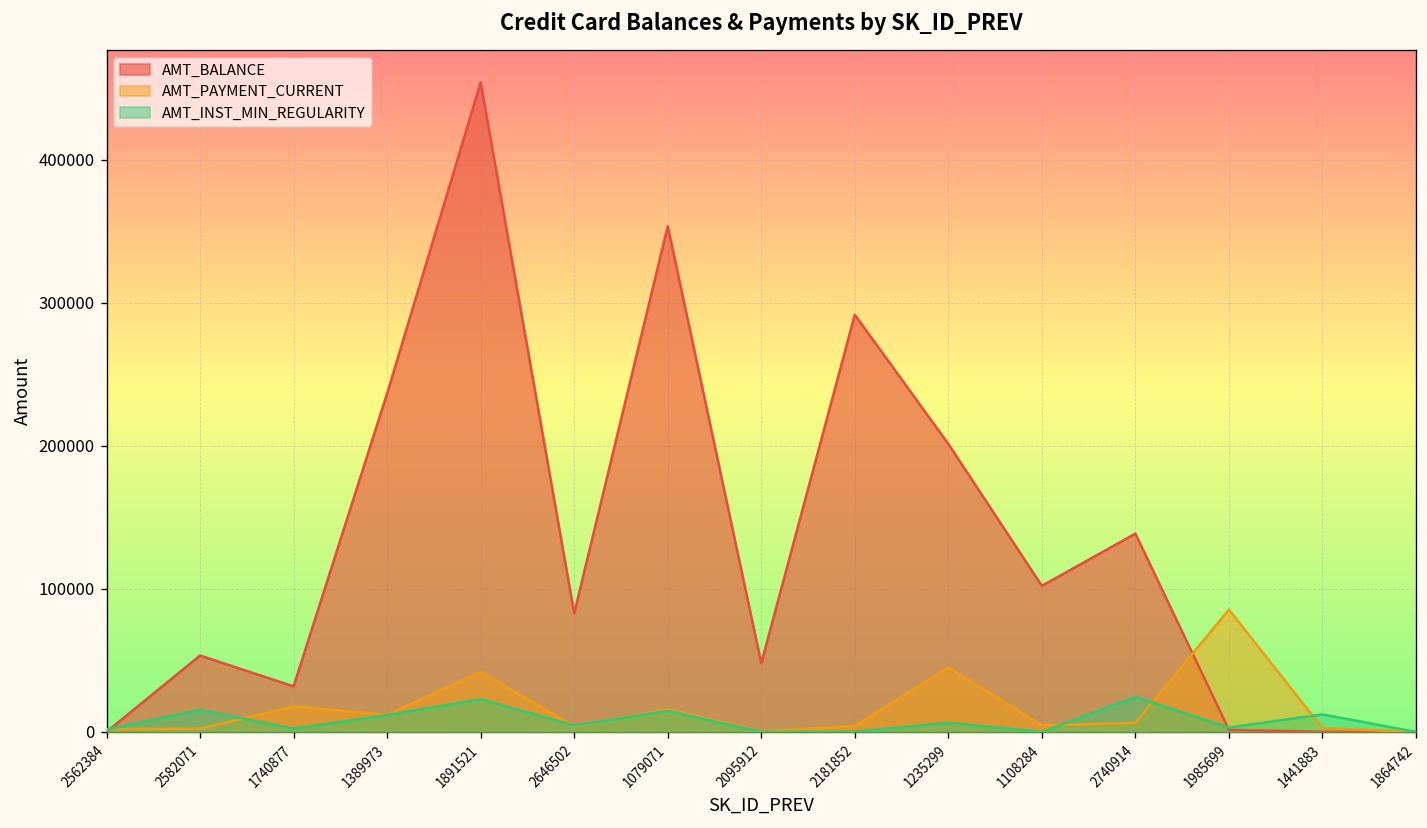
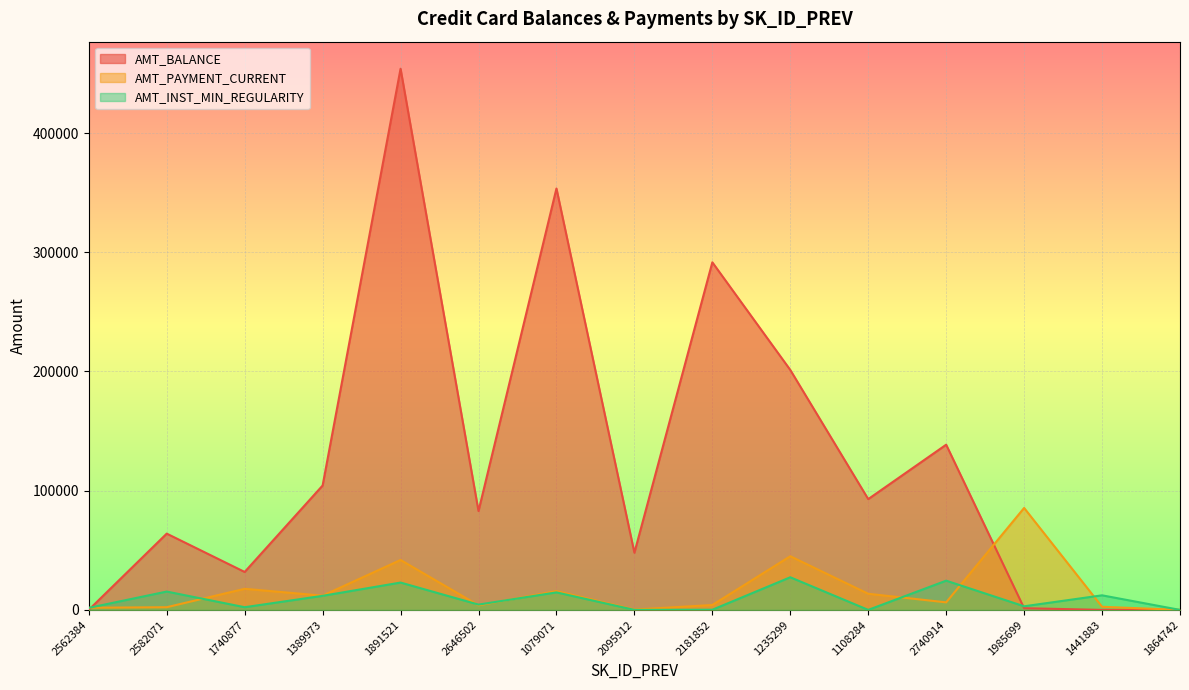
AMT_BALANCE, 2582071: 53000 -> 64000
AMT_BALANCE, 1389973: 237000 -> 104000
AMT_INST_MIN_REGULARITY, 1235299: 6000 -> 27000
AMT_BALANCE, 1108284: 102000 -> 93000
AMT_PAYMENT_CURRENT, 1108284: 5000 -> 14000
